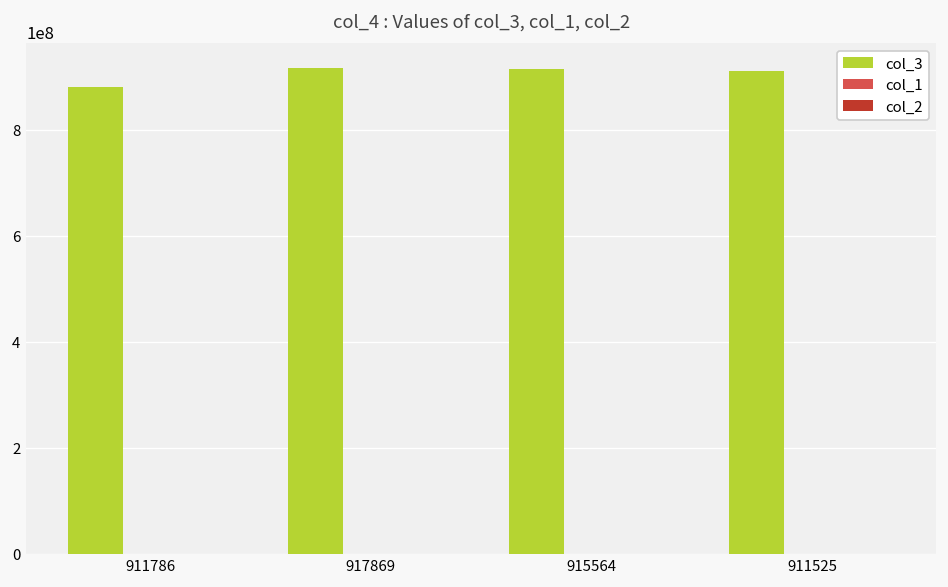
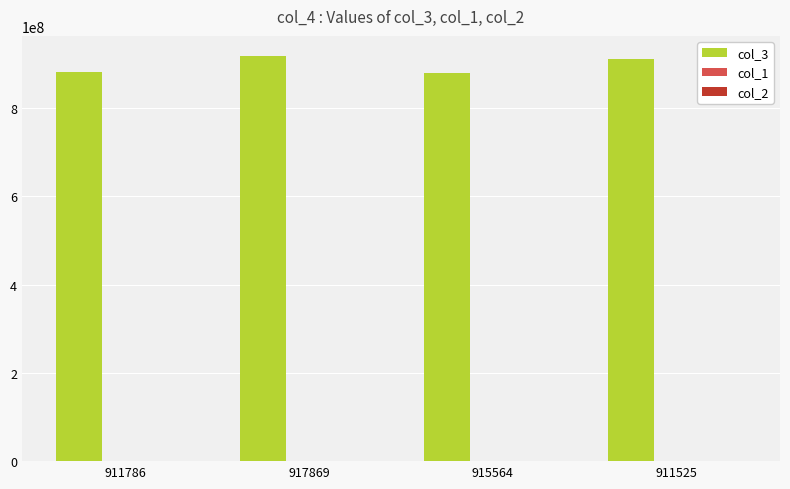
col_3, 915564: 920000000 -> 880000000
